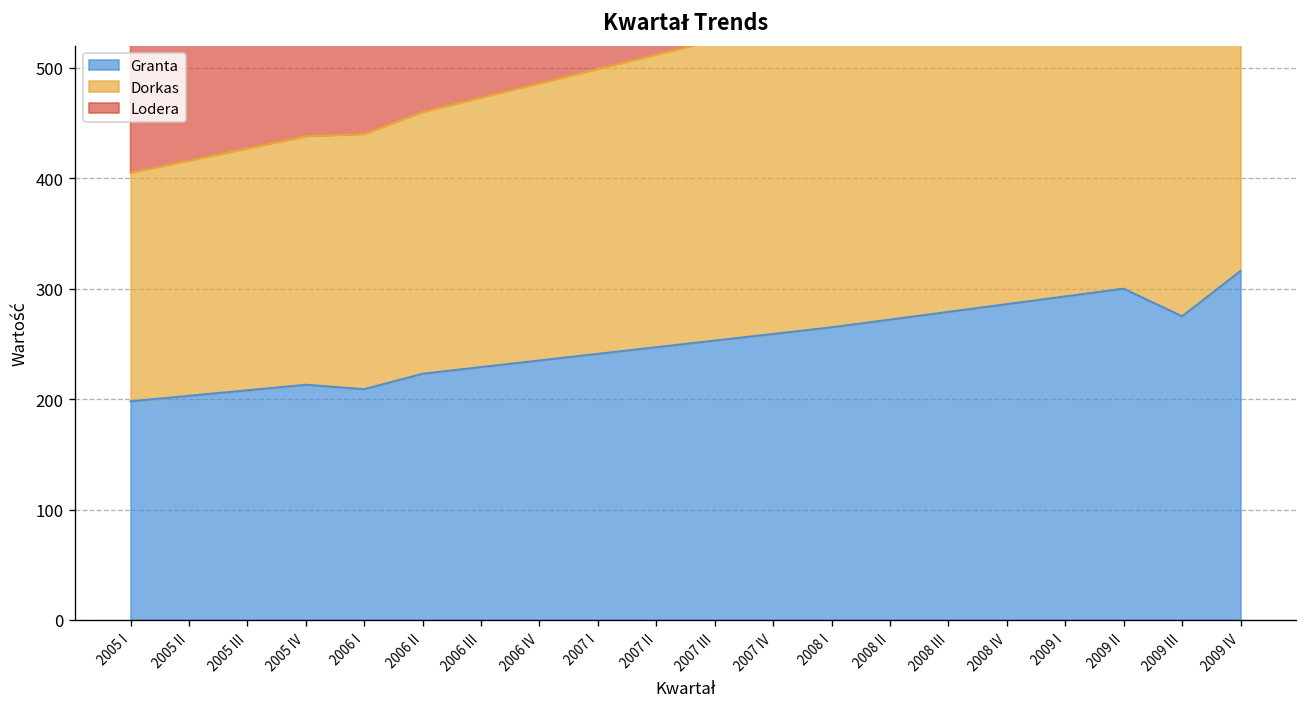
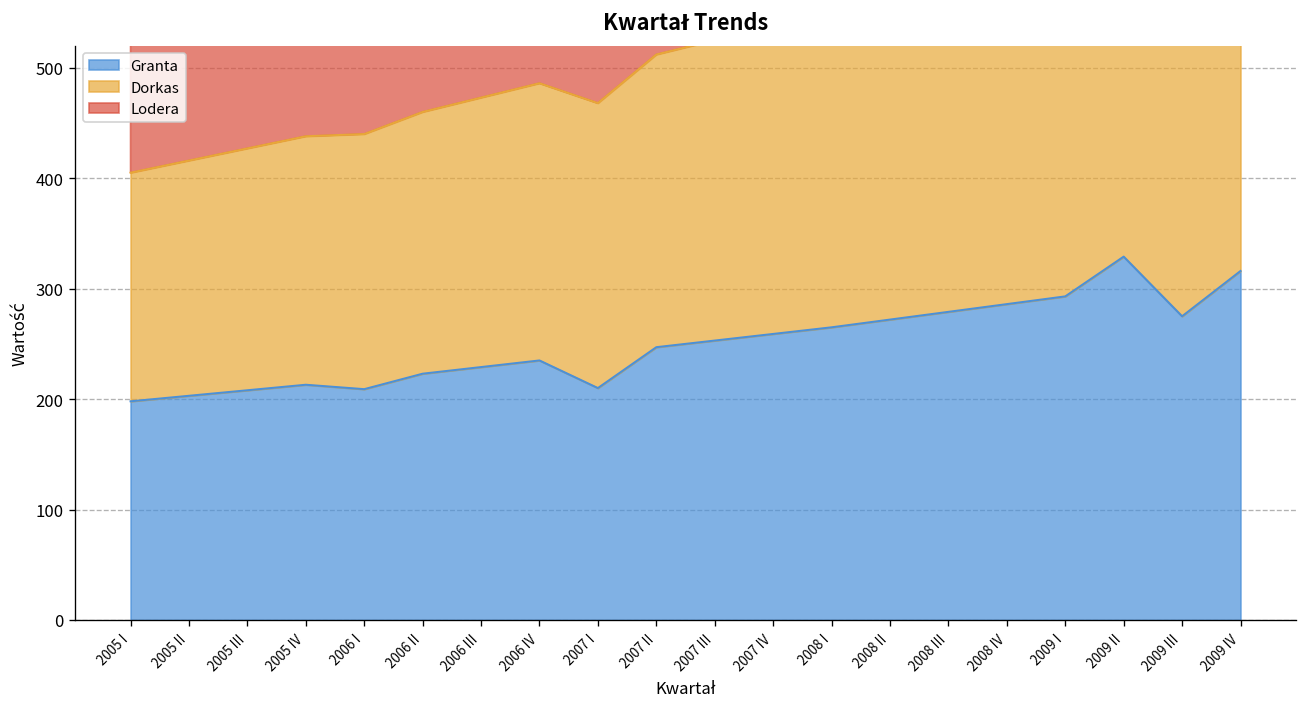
Granta, 2007 I: 240 -> 210
Granta, 2009 II: 300 -> 330
